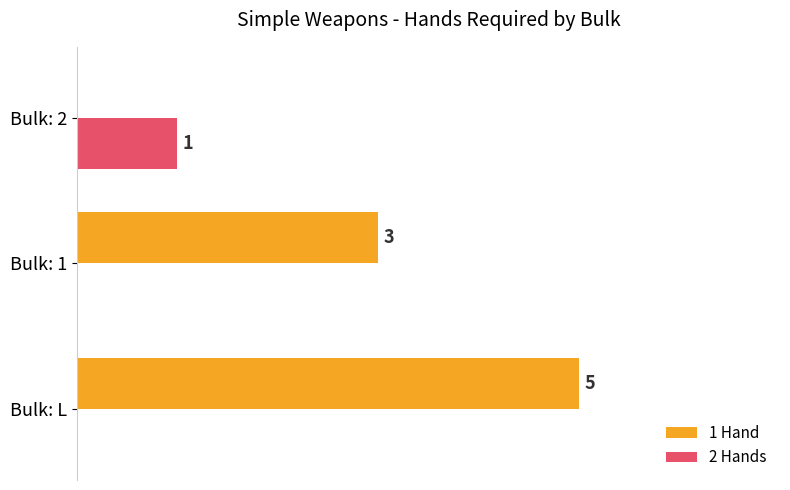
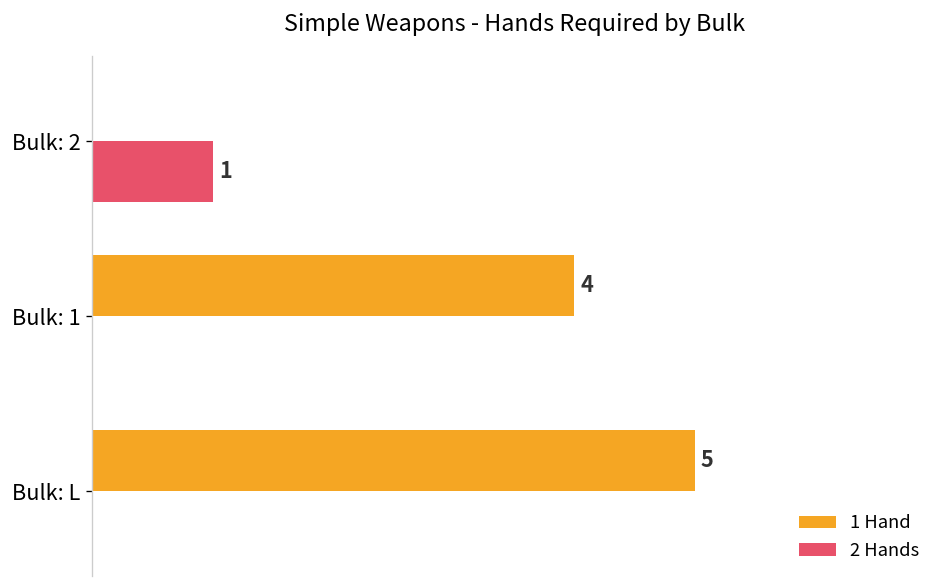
1 Hand, Bulk: 1: 3 -> 4
